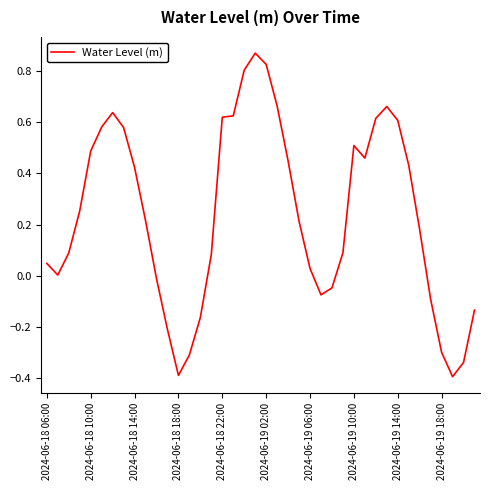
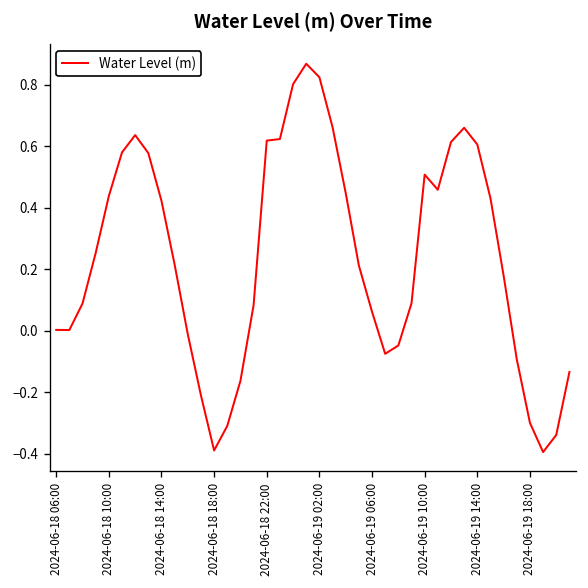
2024-06-18 06:00: 0.05 -> 0.00
2024-06-18 10:00: 0.49 -> 0.44
2024-06-19 06:00: 0.03 -> 0.06
